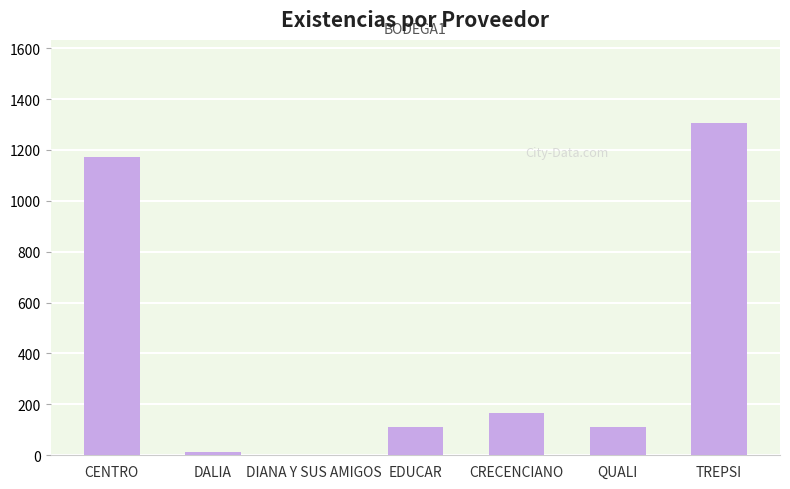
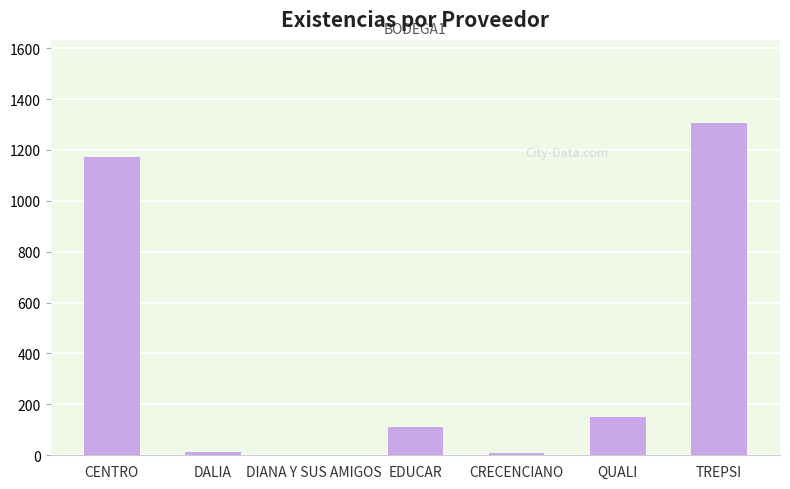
CRECENCIANO: 170 -> 10
QUALI: 110 -> 150
